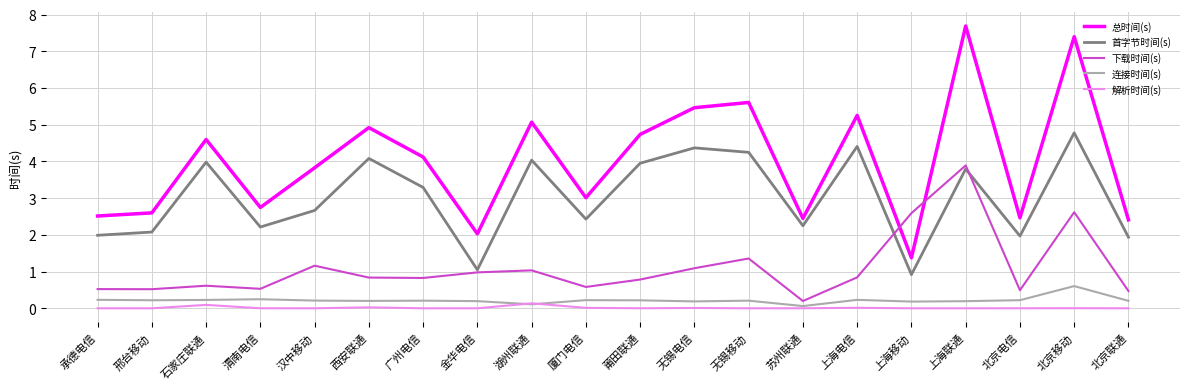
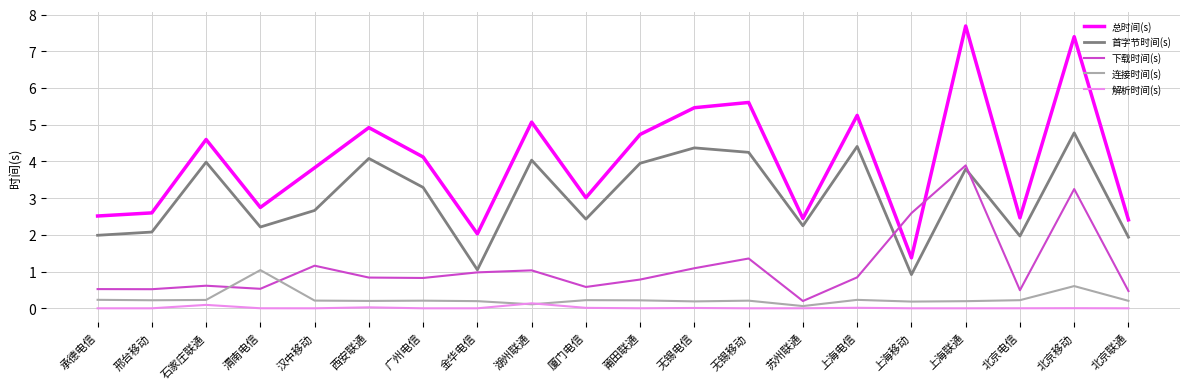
连接时间(s), 渭南电信: 0.2 -> 1.0
下载时间(s), 北京移动: 2.6 -> 3.2
